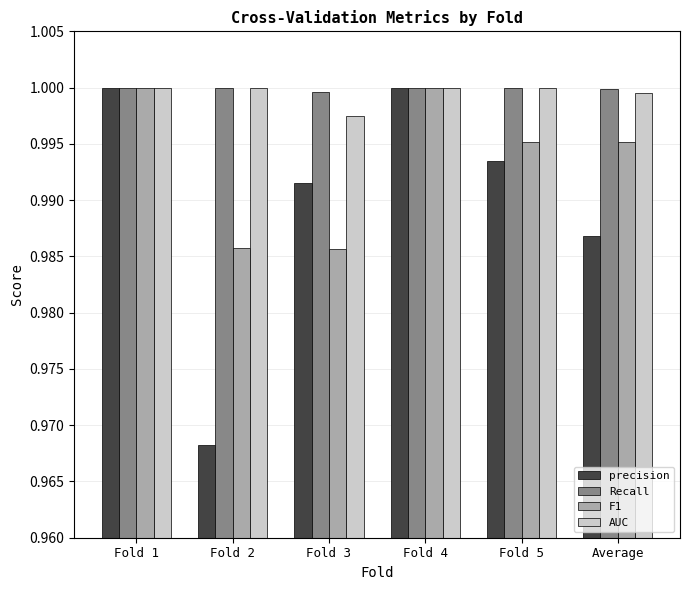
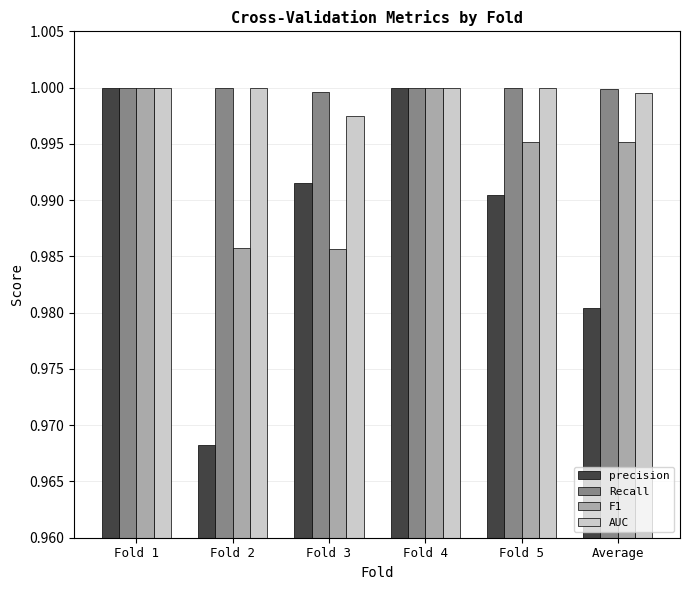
precision, Fold 5: 0.9935 -> 0.9904
precision, Average: 0.9868 -> 0.9804
